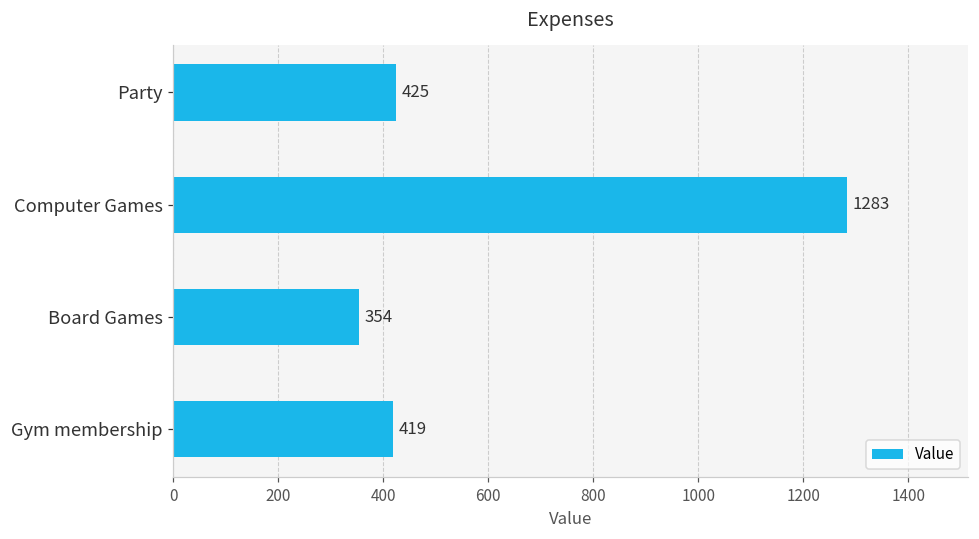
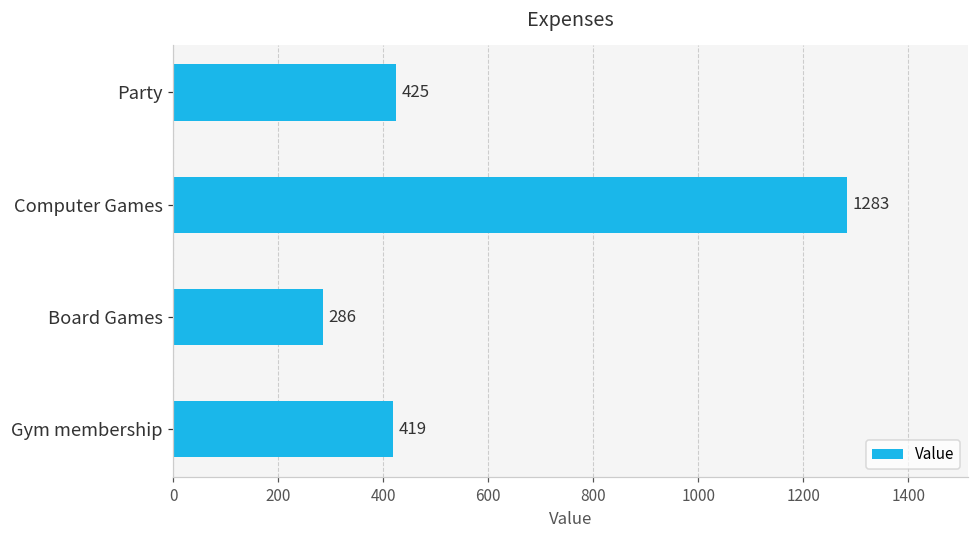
Board Games: 354 -> 286
